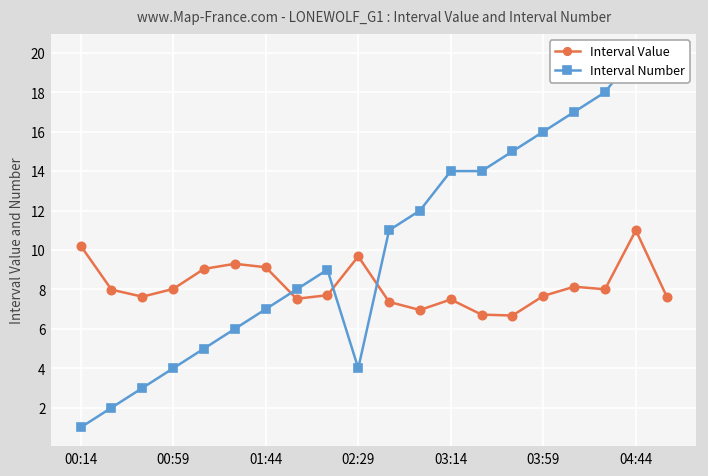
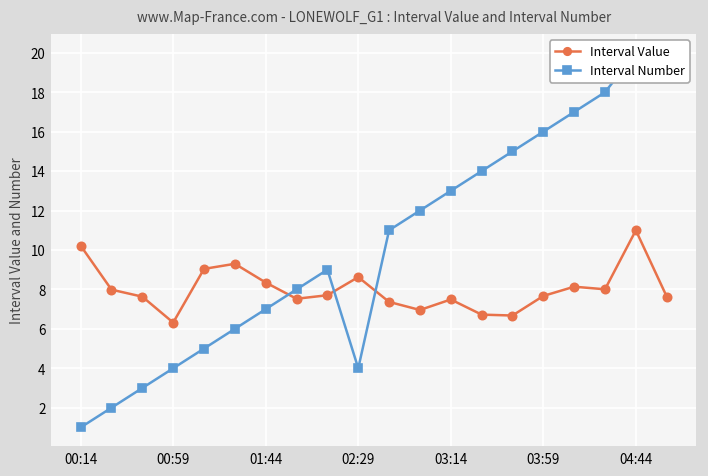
Interval Value, 00:59: 8.0 -> 6.3
Interval Value, 01:44: 9.1 -> 8.3
Interval Value, 02:29: 9.7 -> 8.6
Interval Number, 03:14: 14 -> 13
